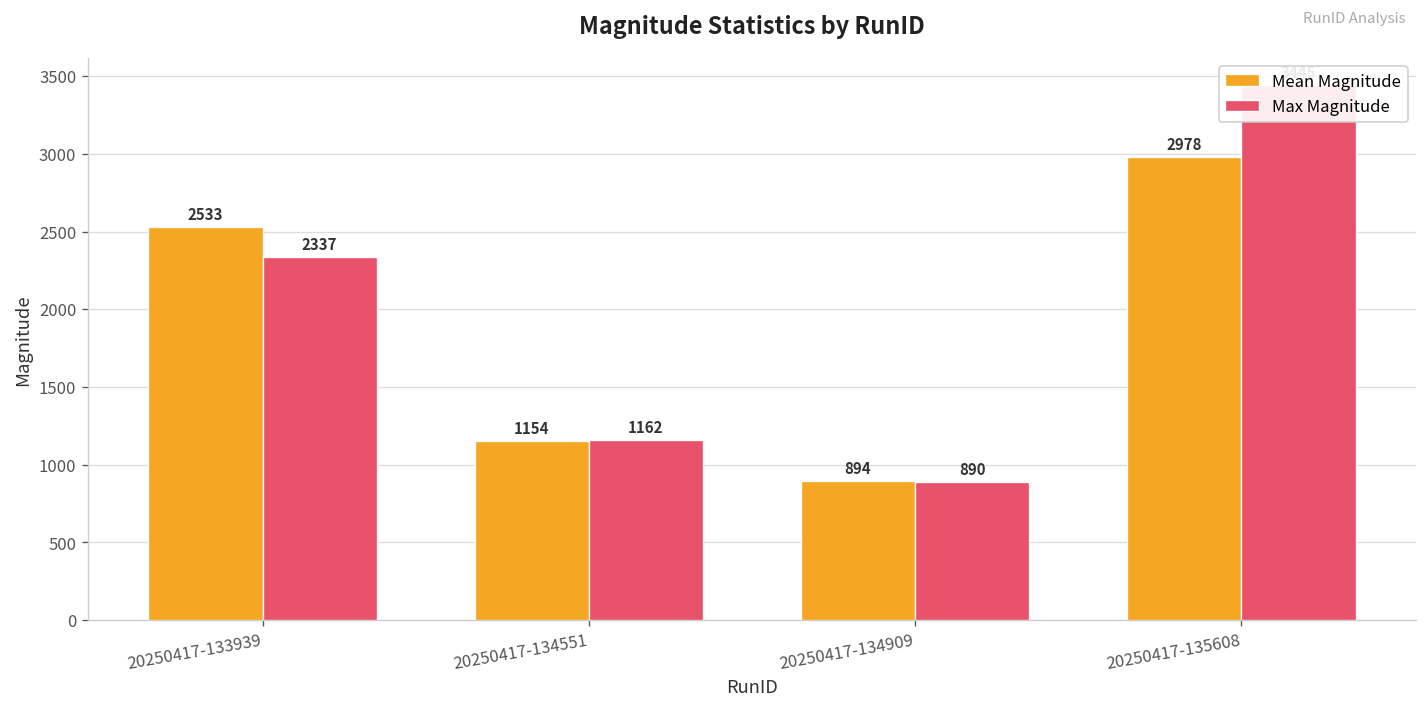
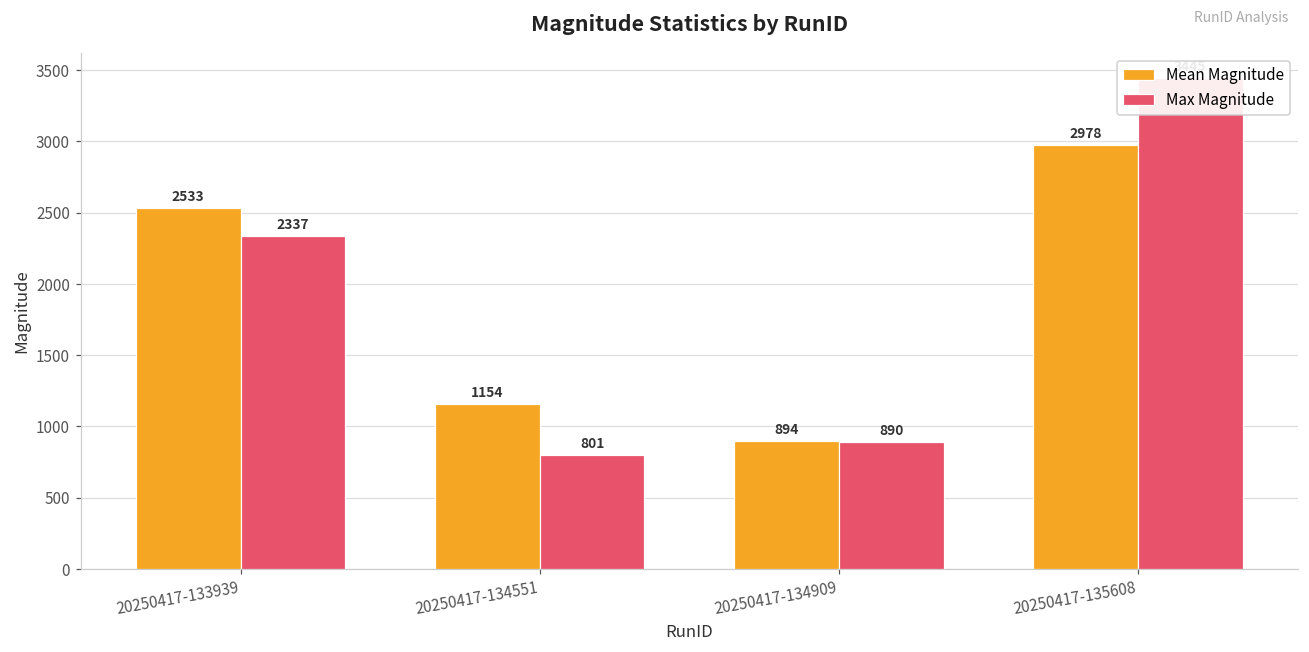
Max Magnitude, 20250417-134551: 1162 -> 801
